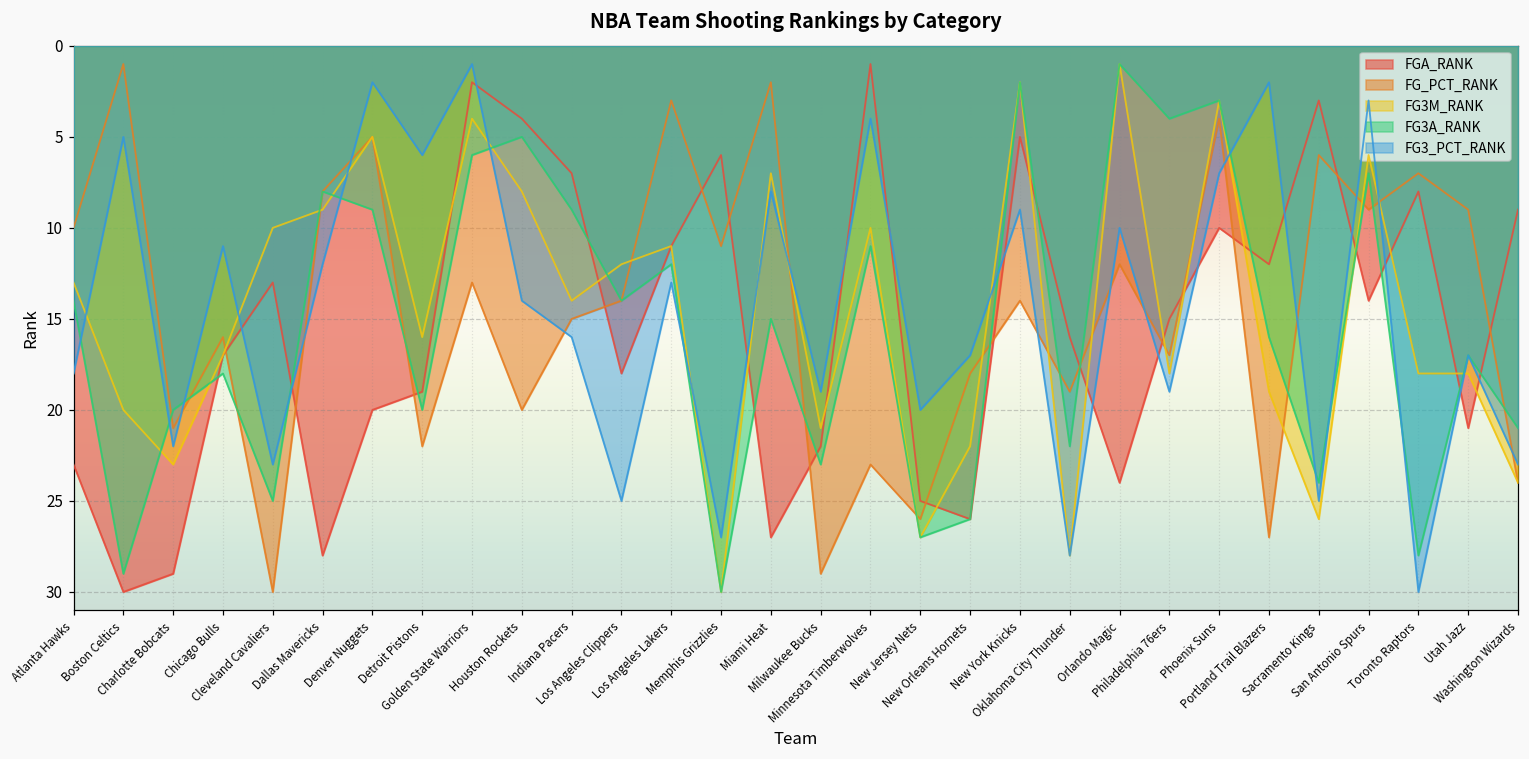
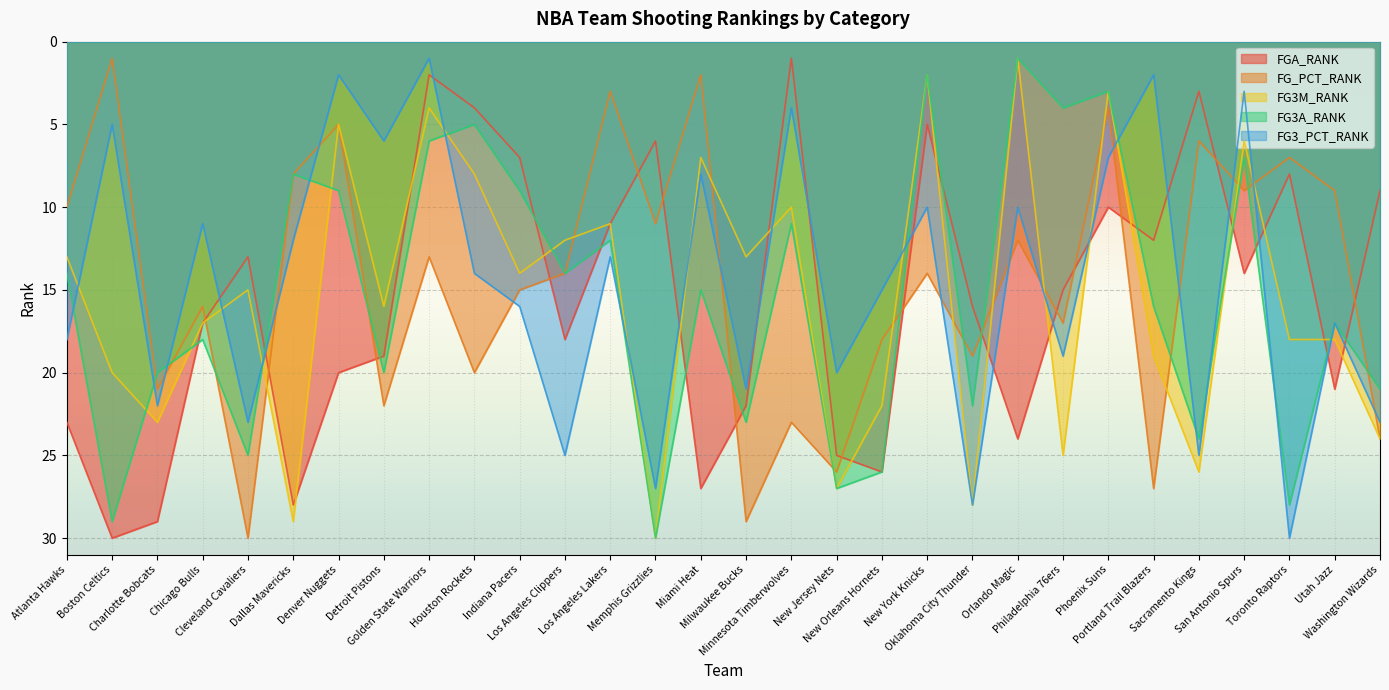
FG3M_RANK, Cleveland Cavaliers: 10 -> 15
FG3M_RANK, Dallas Mavericks: 9 -> 29
FG3M_RANK, Milwaukee Bucks: 21 -> 13
FG3_PCT_RANK, Milwaukee Bucks: 19 -> 21
FG3_PCT_RANK, New Orleans Hornets: 17 -> 15
FG3_PCT_RANK, New York Knicks: 9 -> 10
FG3M_RANK, Philadelphia 76ers: 18 -> 25
